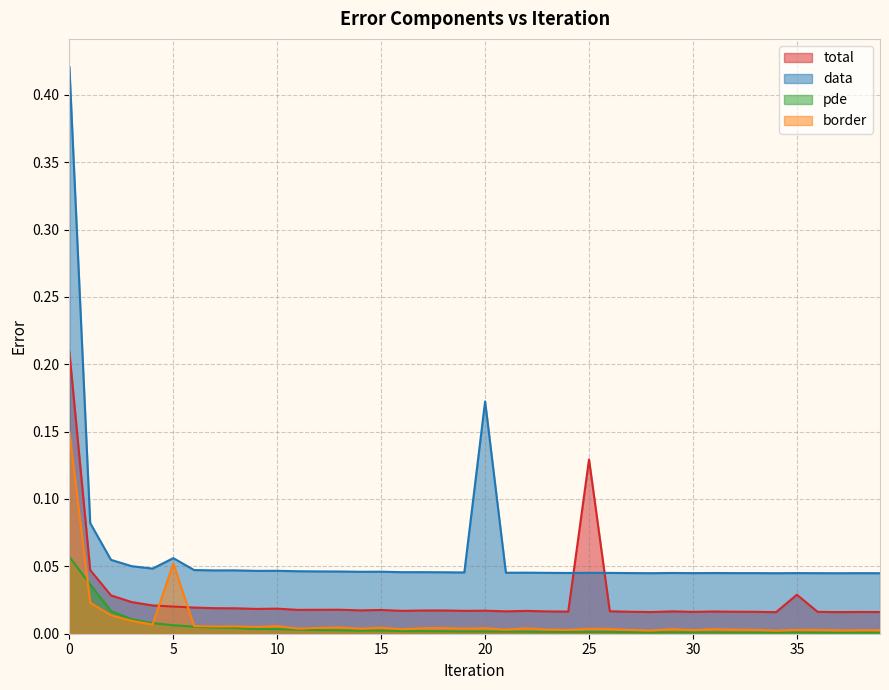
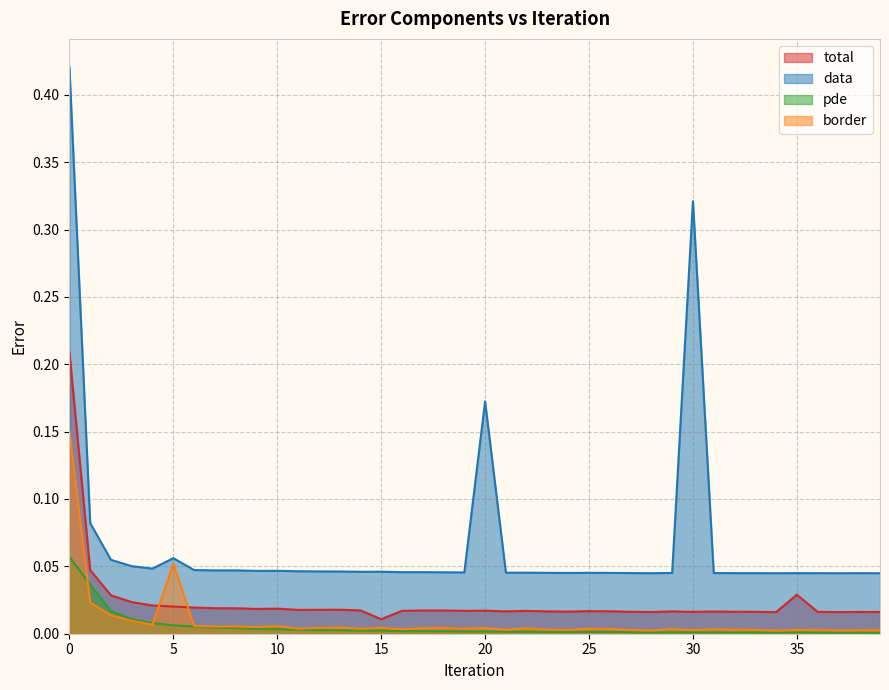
total, 15: 0.018 -> 0.011
total, 25: 0.129 -> 0.017
data, 30: 0.045 -> 0.321
